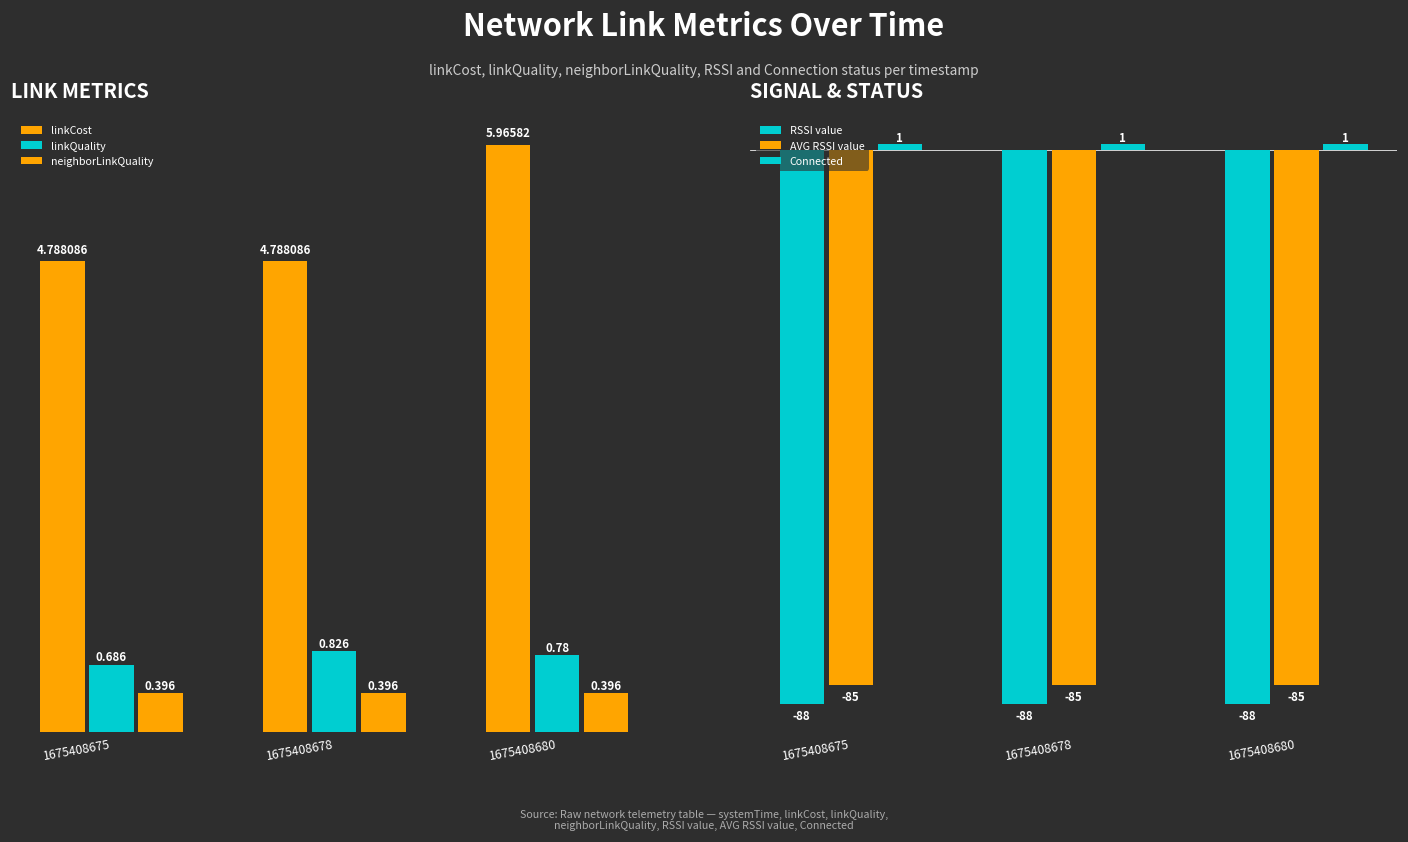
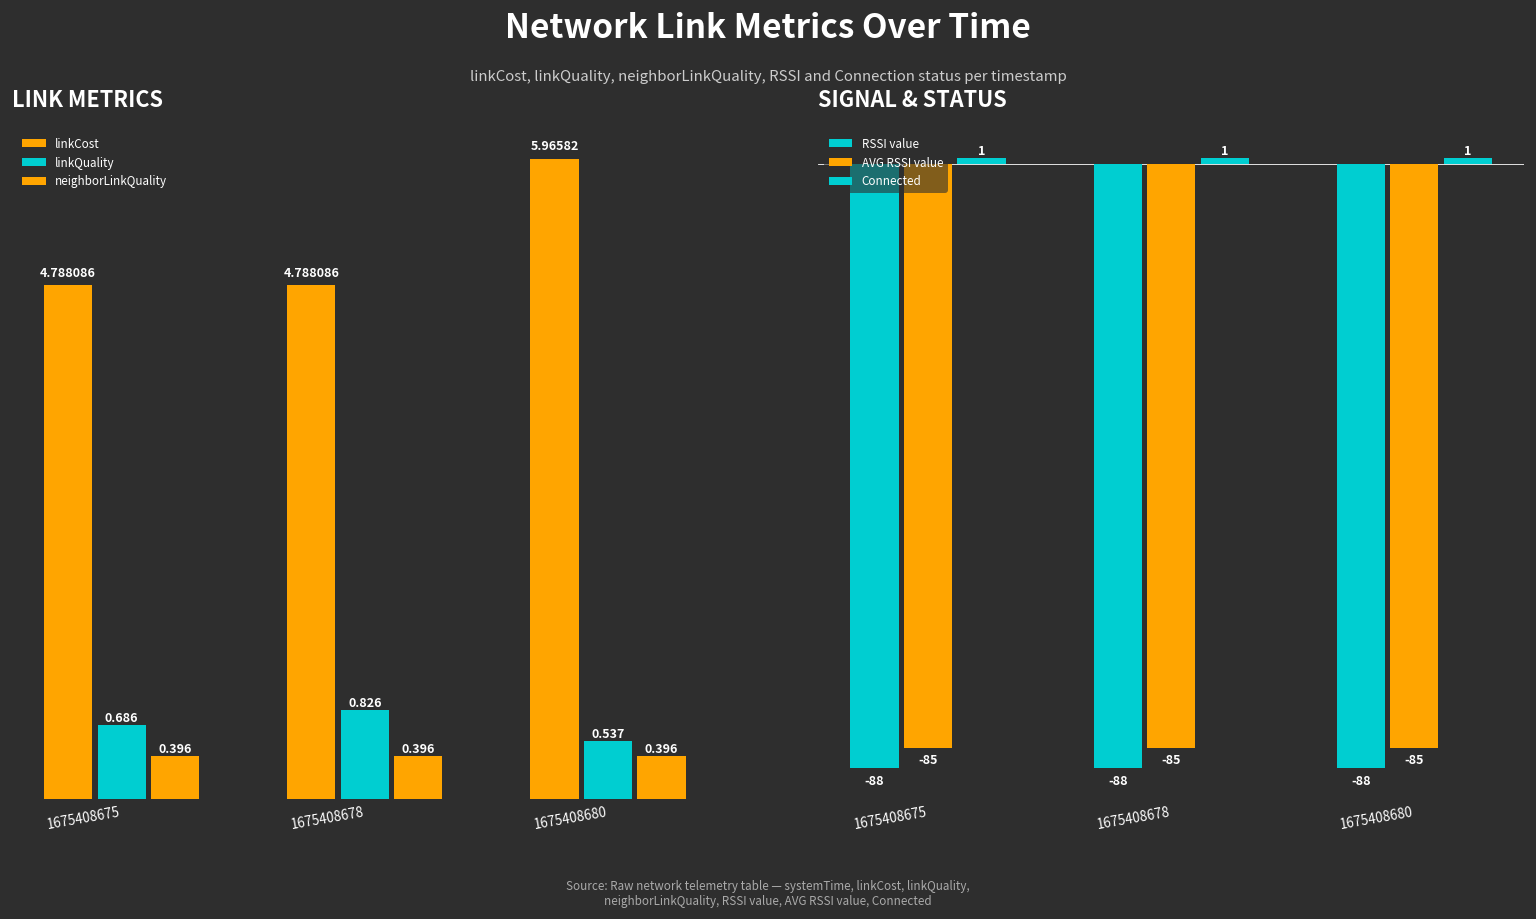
LINK METRICS, linkQuality, 1675408680: 0.78 -> 0.537
